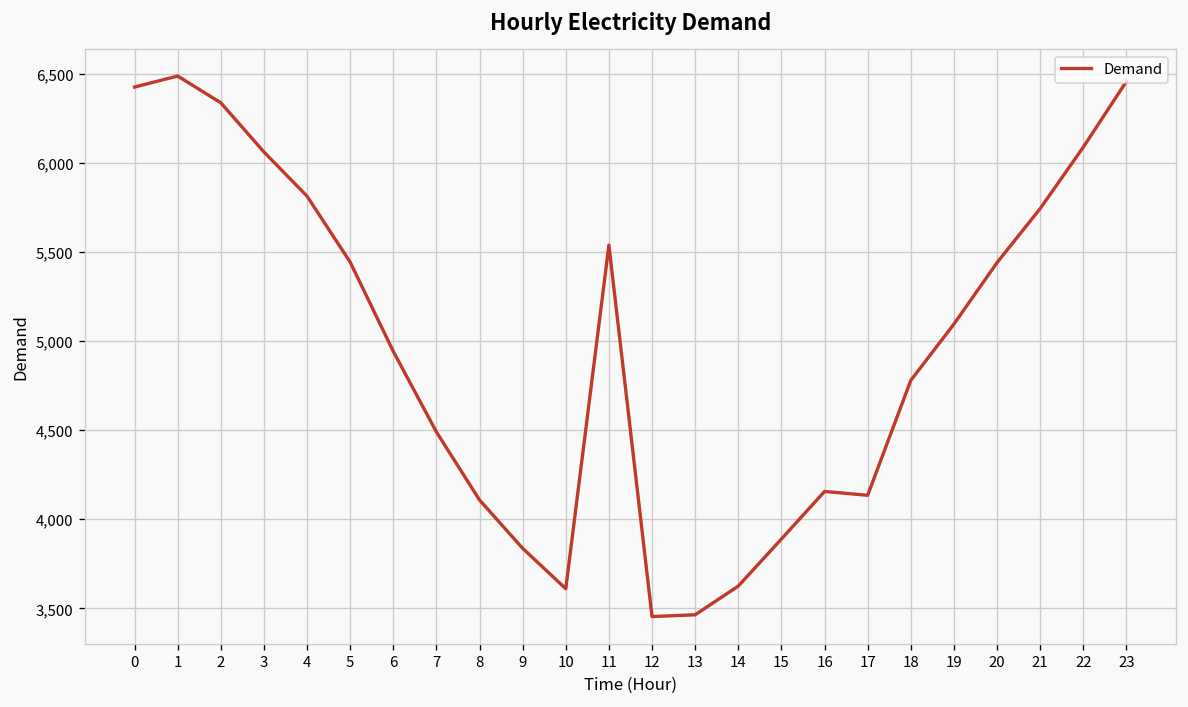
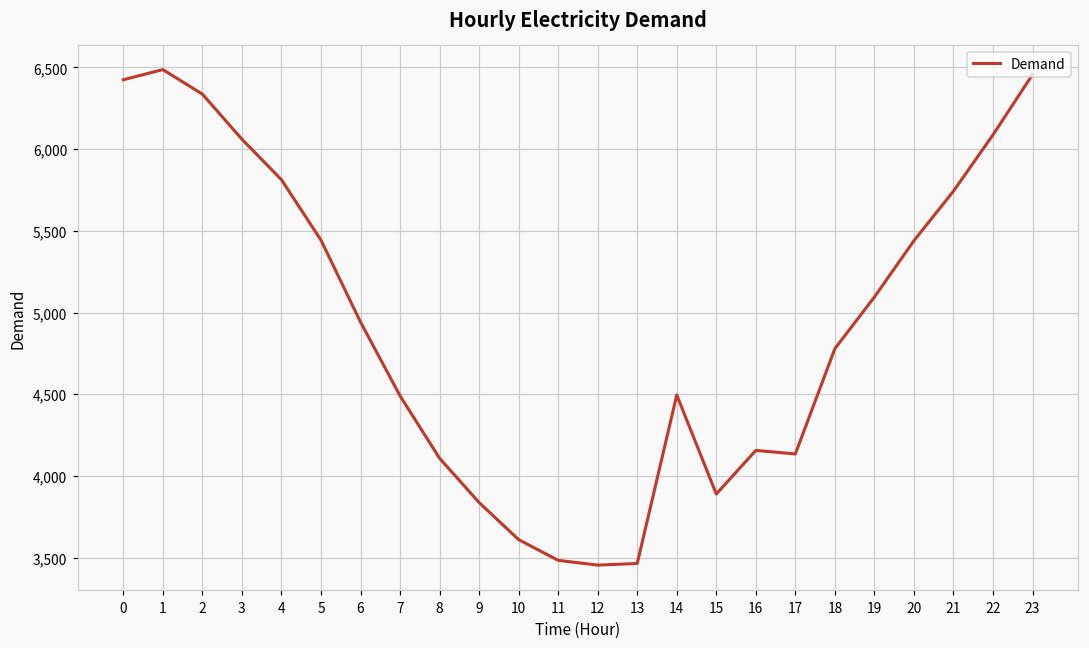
11: 5,540 -> 3,480
14: 3,630 -> 4,500
